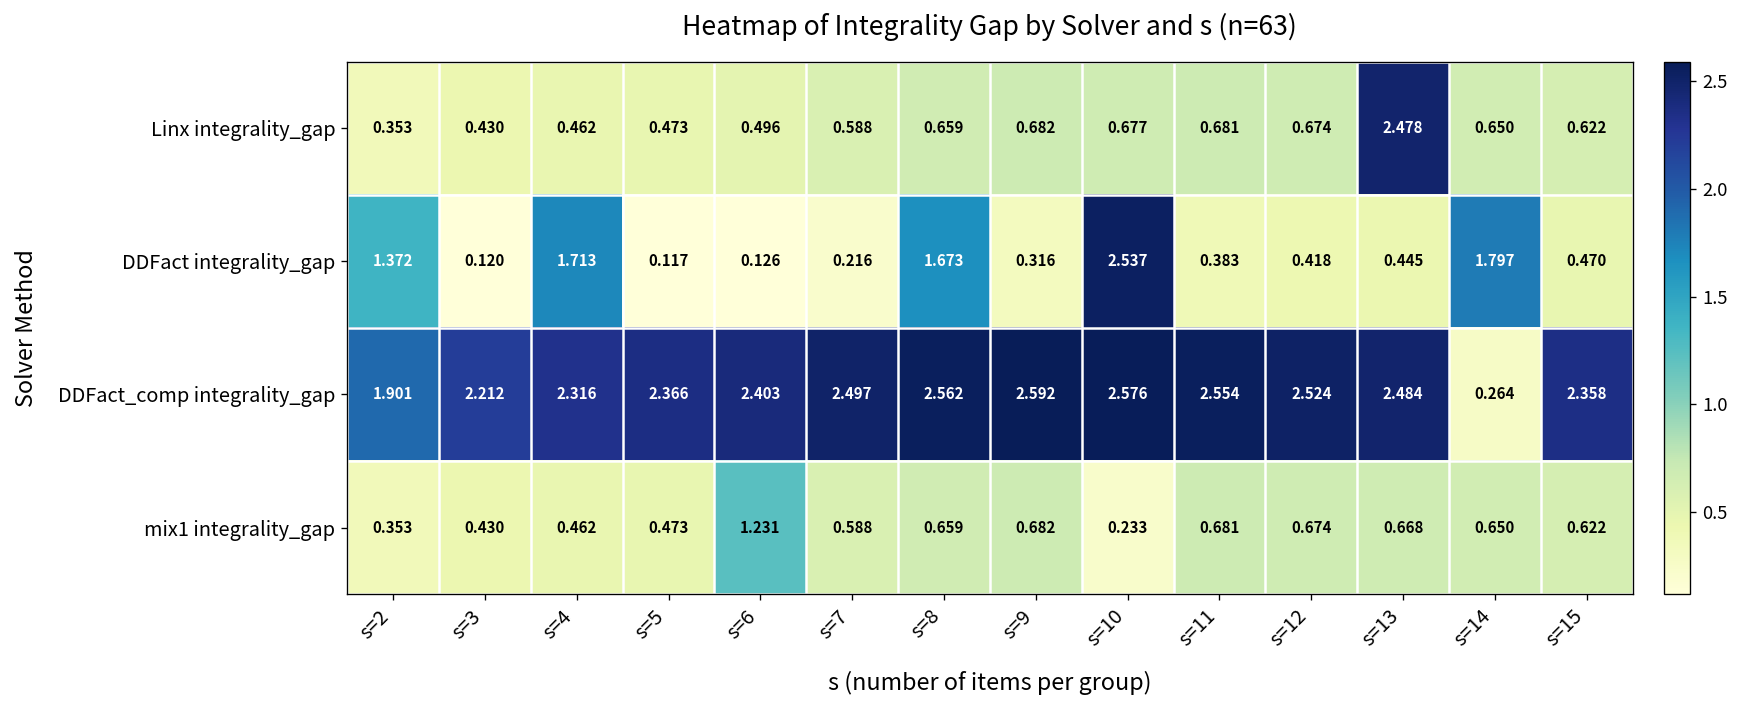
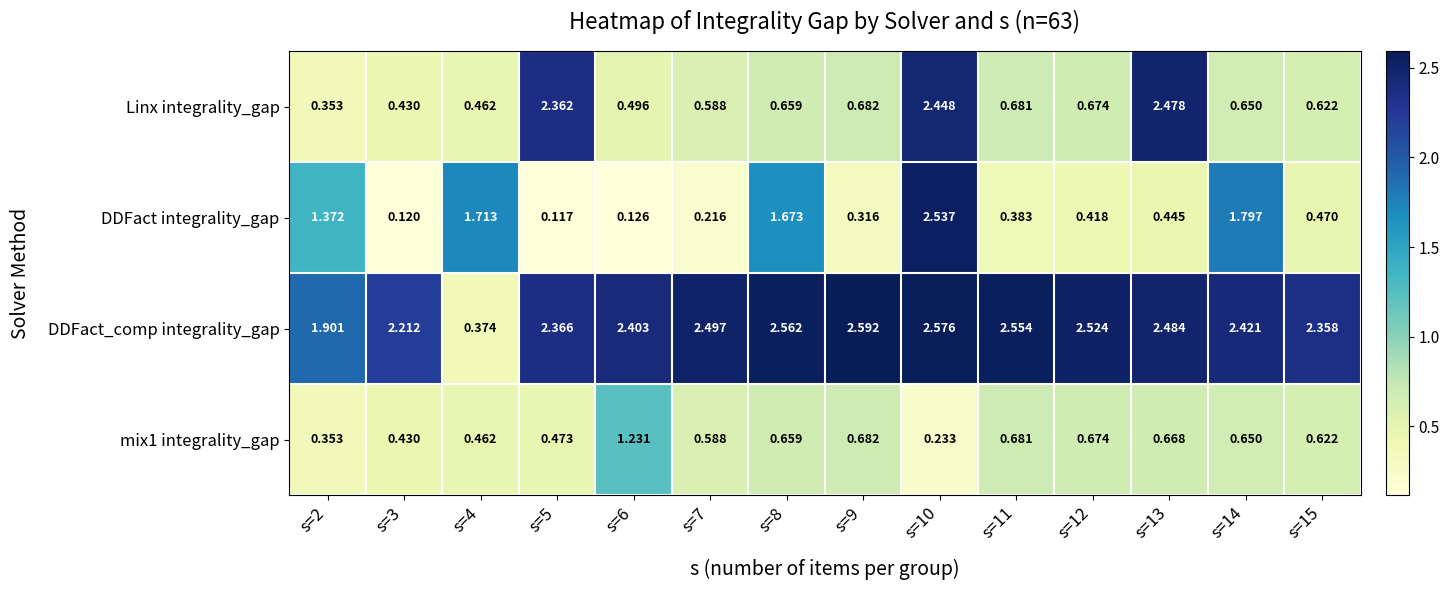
Linx integrality_gap, s=5: 0.473 -> 2.362
Linx integrality_gap, s=10: 0.677 -> 2.448
DDFact_comp integrality_gap, s=4: 2.316 -> 0.374
DDFact_comp integrality_gap, s=14: 0.264 -> 2.421
